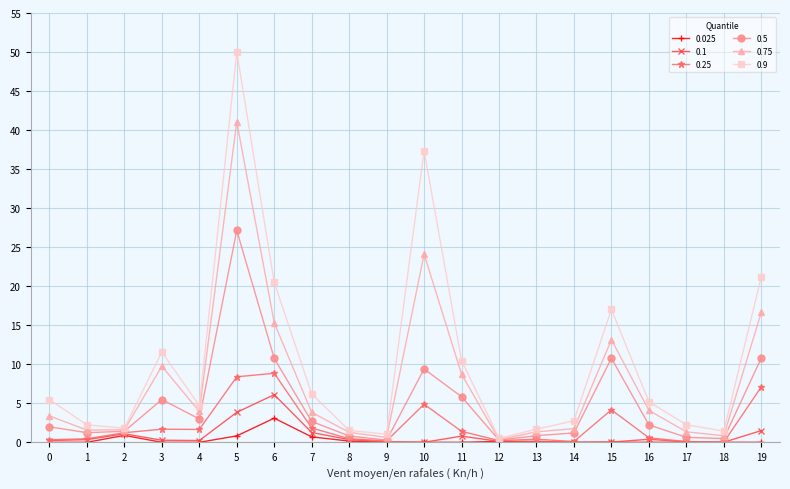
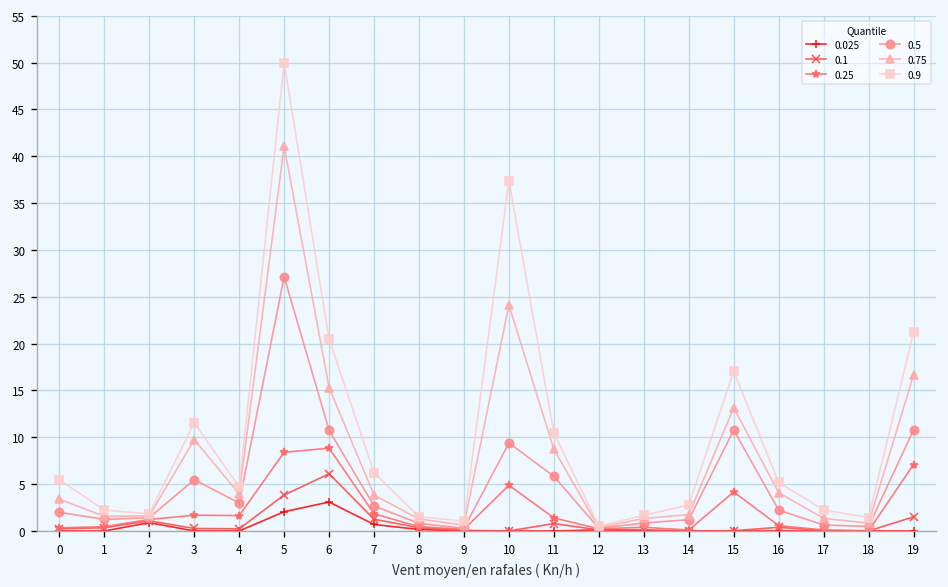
0.025, 5: 1 -> 2
